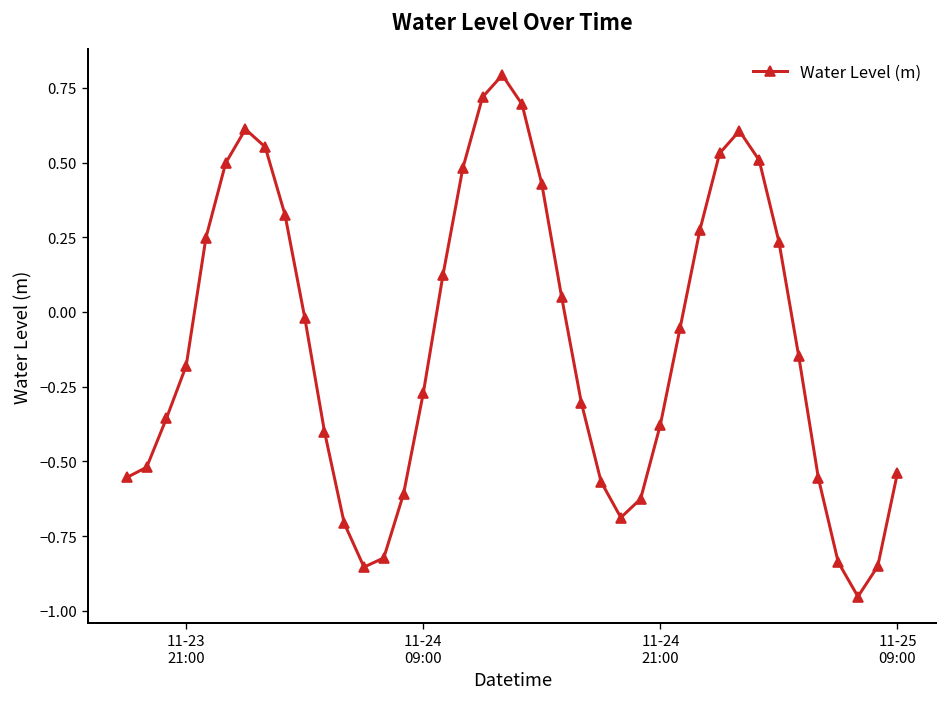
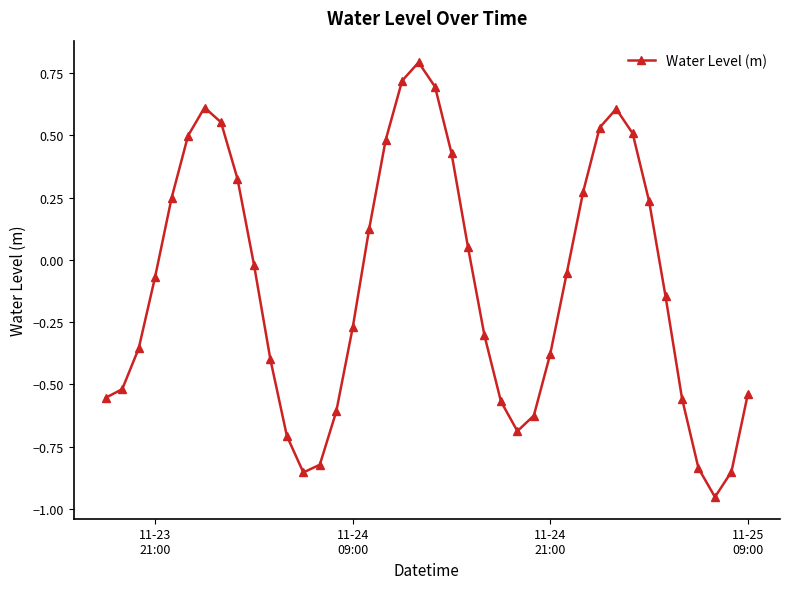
11-23 21:00: -0.18 -> -0.07
